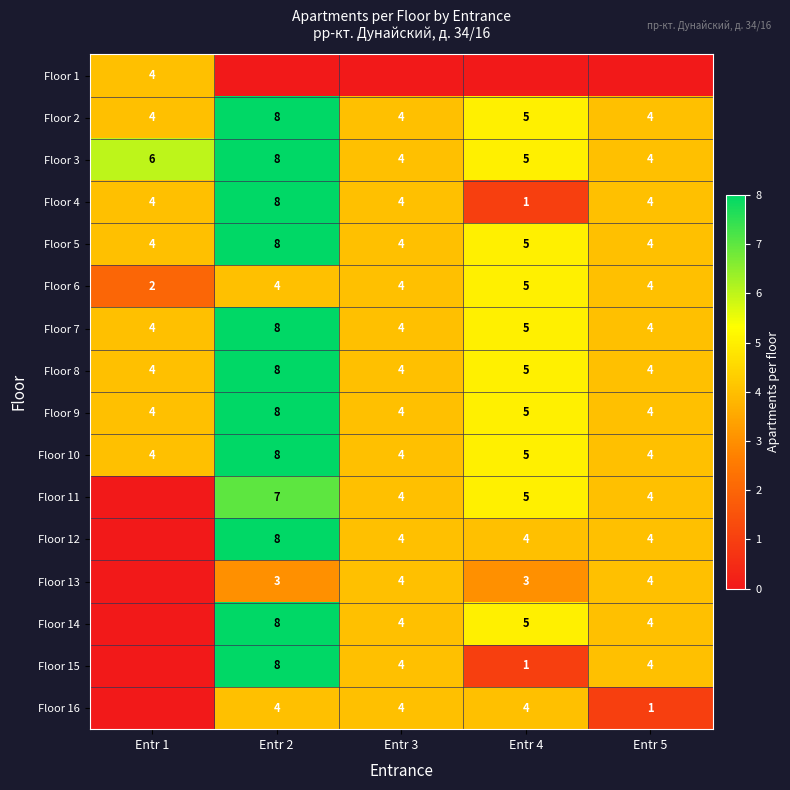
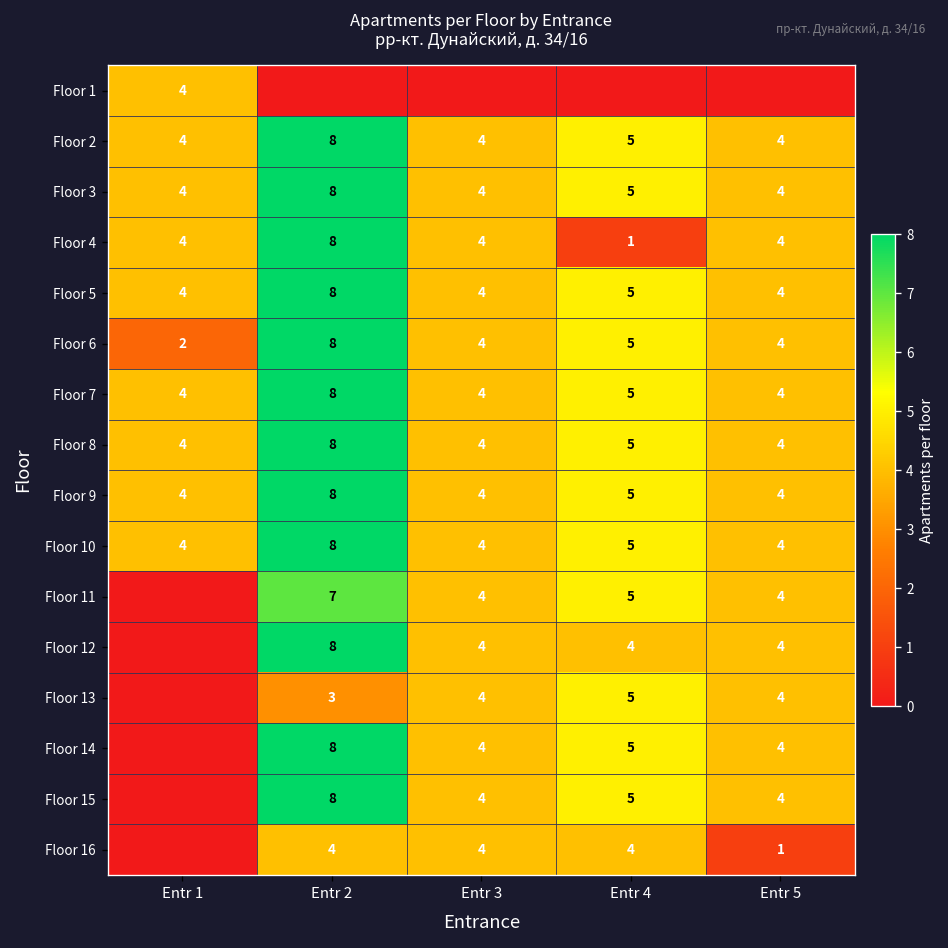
Floor 3, Entr 1: 6 -> 4
Floor 6, Entr 2: 4 -> 8
Floor 13, Entr 4: 3 -> 5
Floor 15, Entr 4: 1 -> 5
